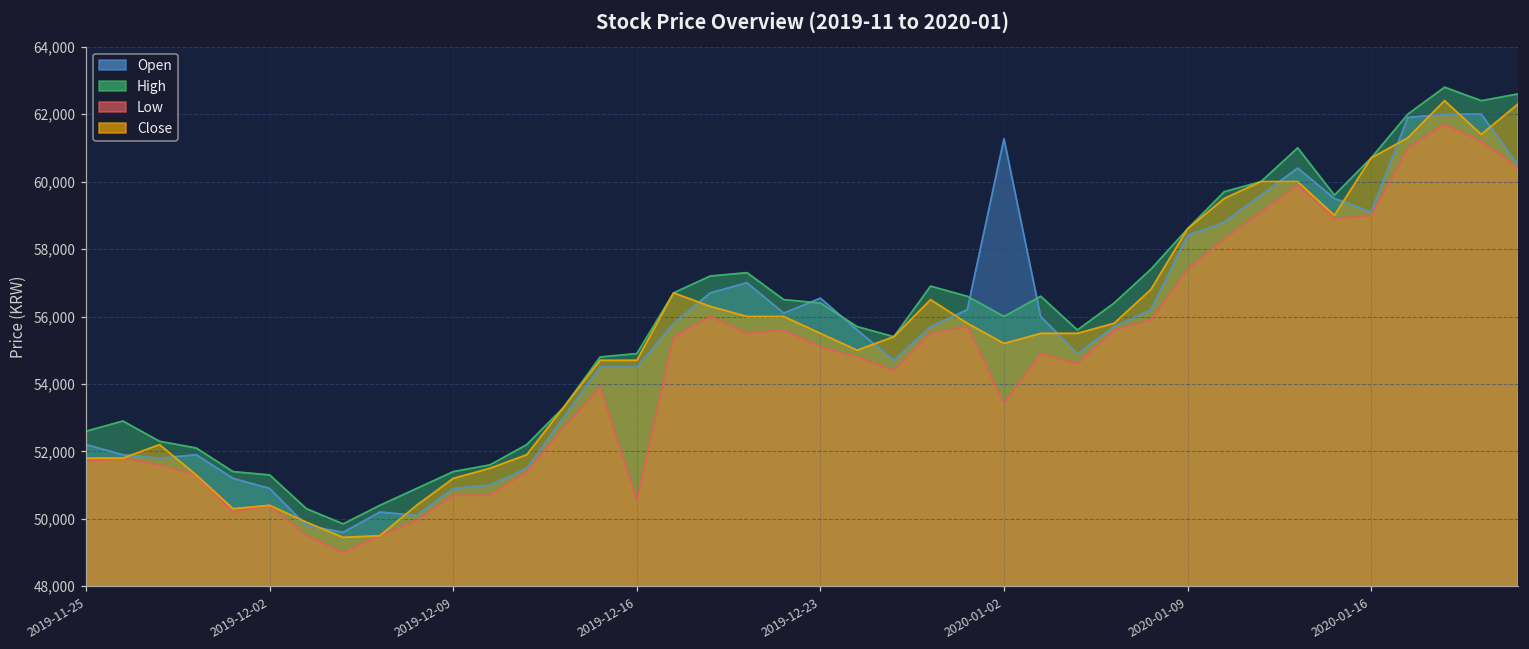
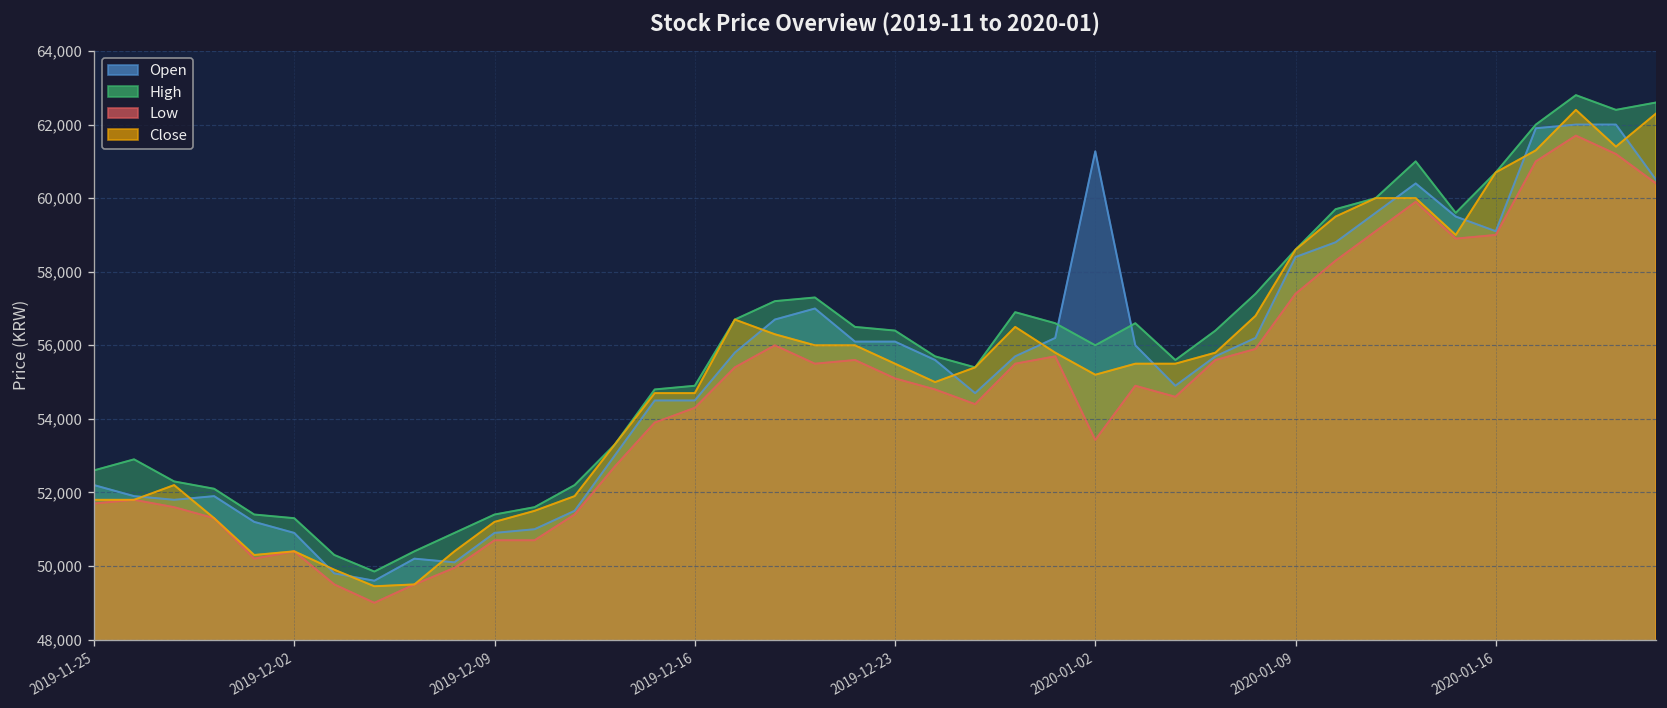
Low, 2019-12-16: 50,500 -> 54,300
Open, 2019-12-23: 56,500 -> 56,100
